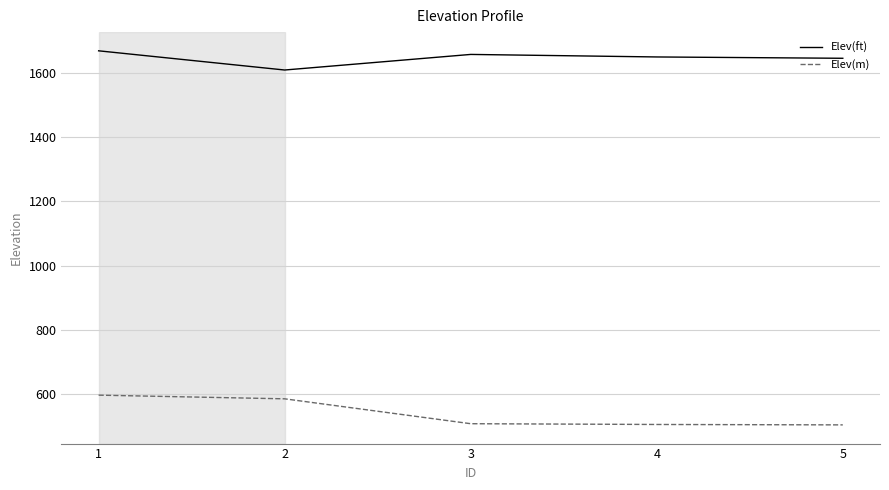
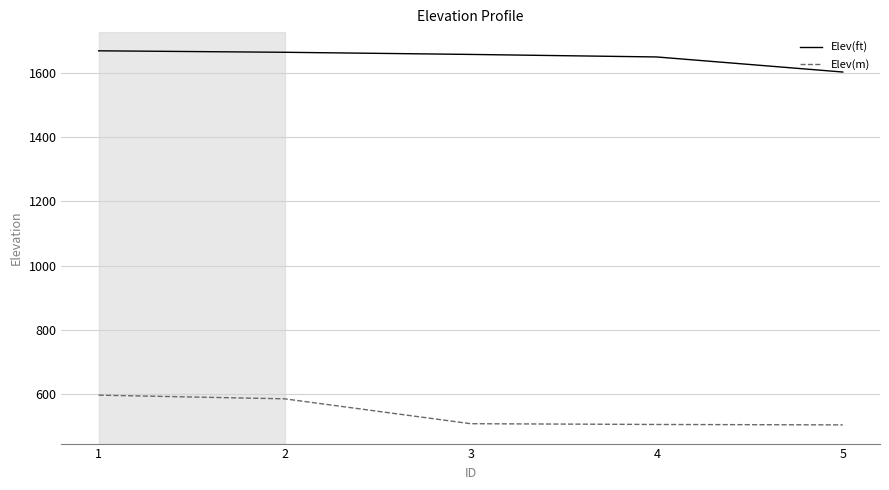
Elev(ft), 2: 1610 -> 1670
Elev(ft), 5: 1650 -> 1600
